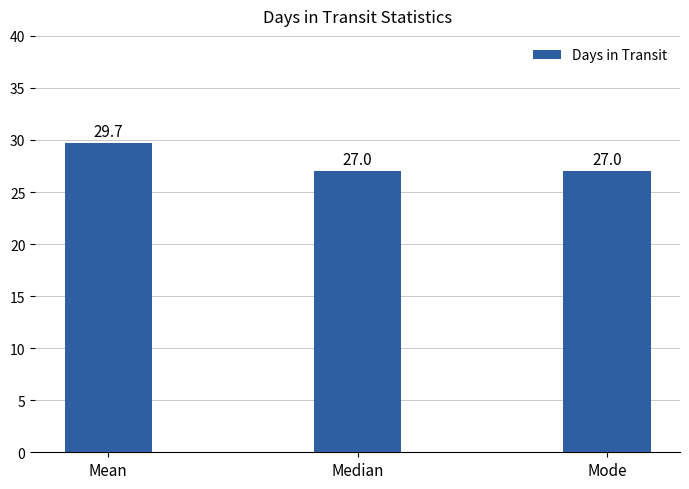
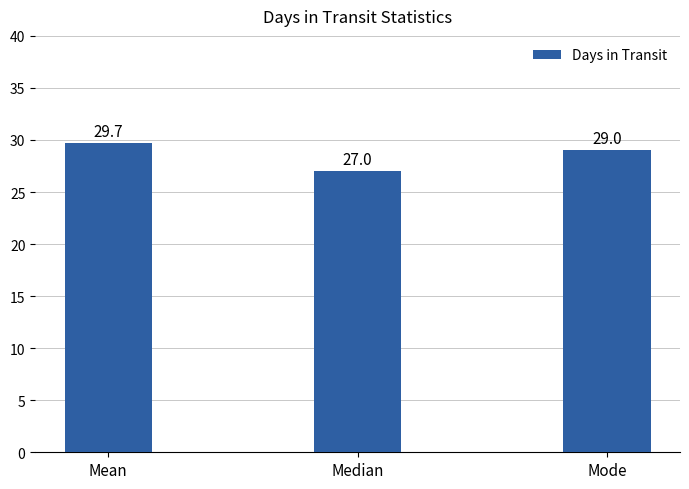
Mode: 27.0 -> 29.0
